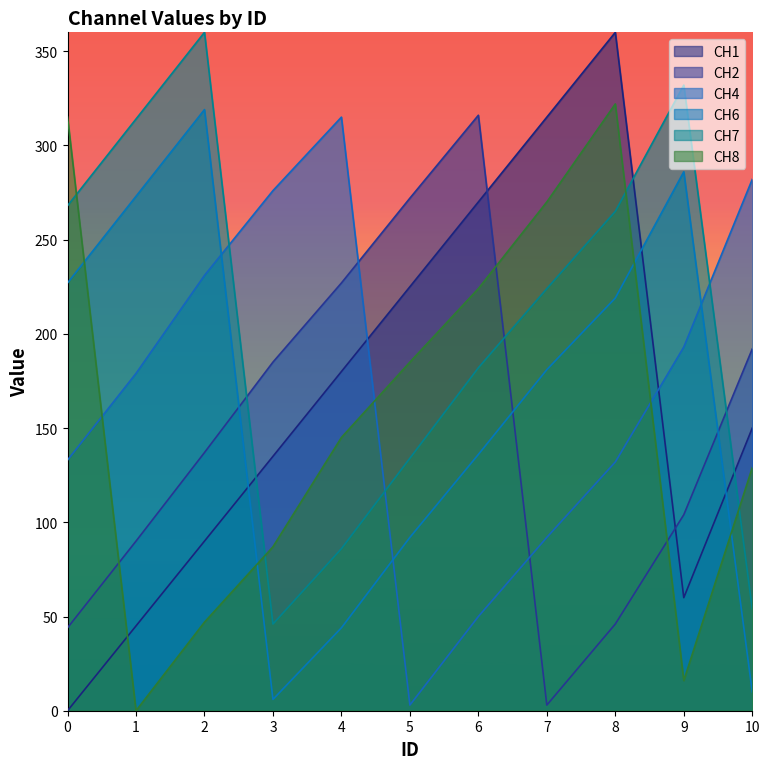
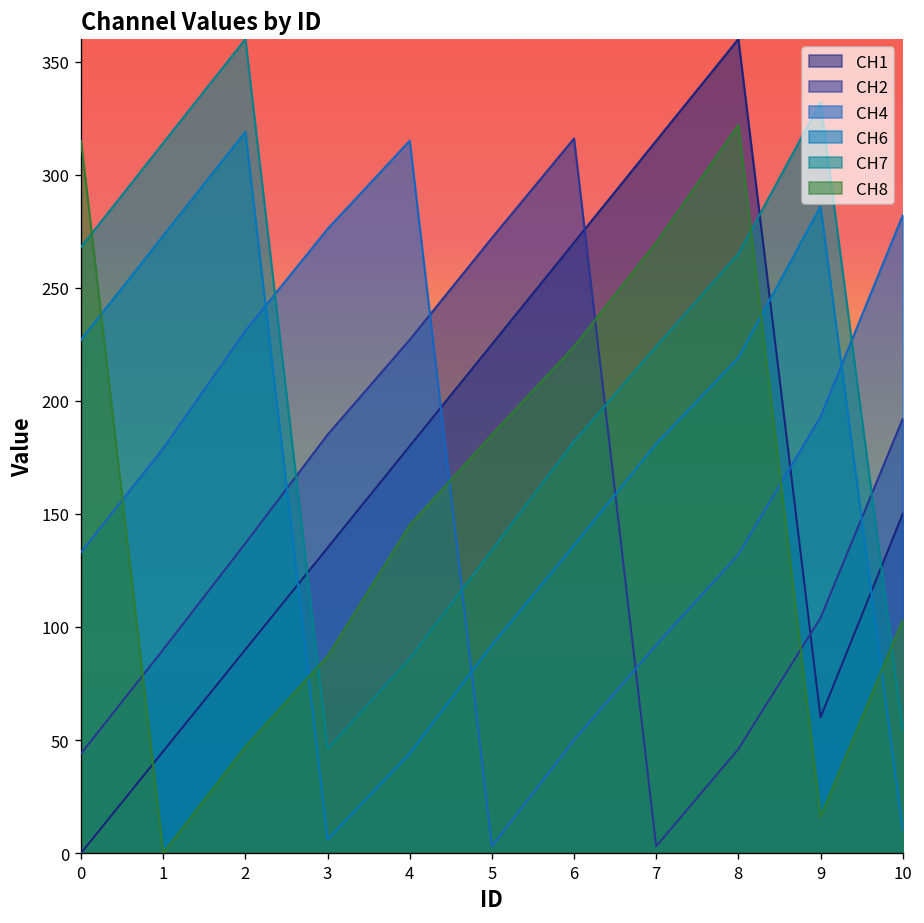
CH8, 10: 129 -> 103
